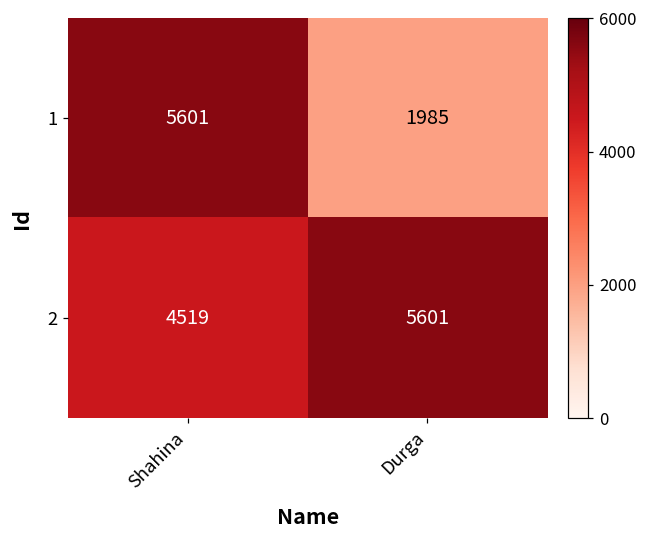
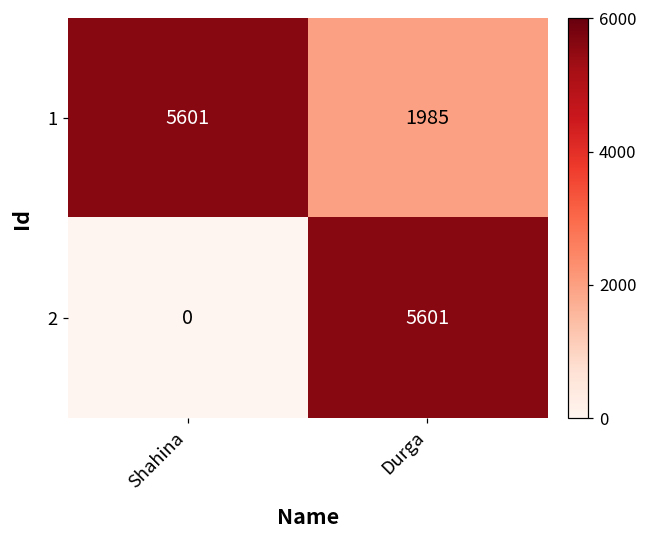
2, Shahina: 4519 -> 0
